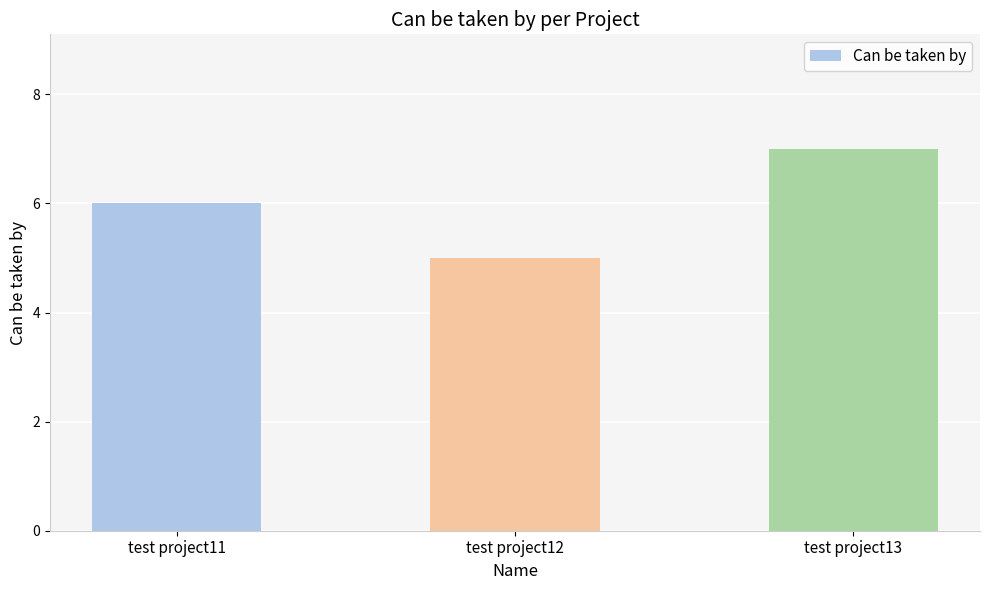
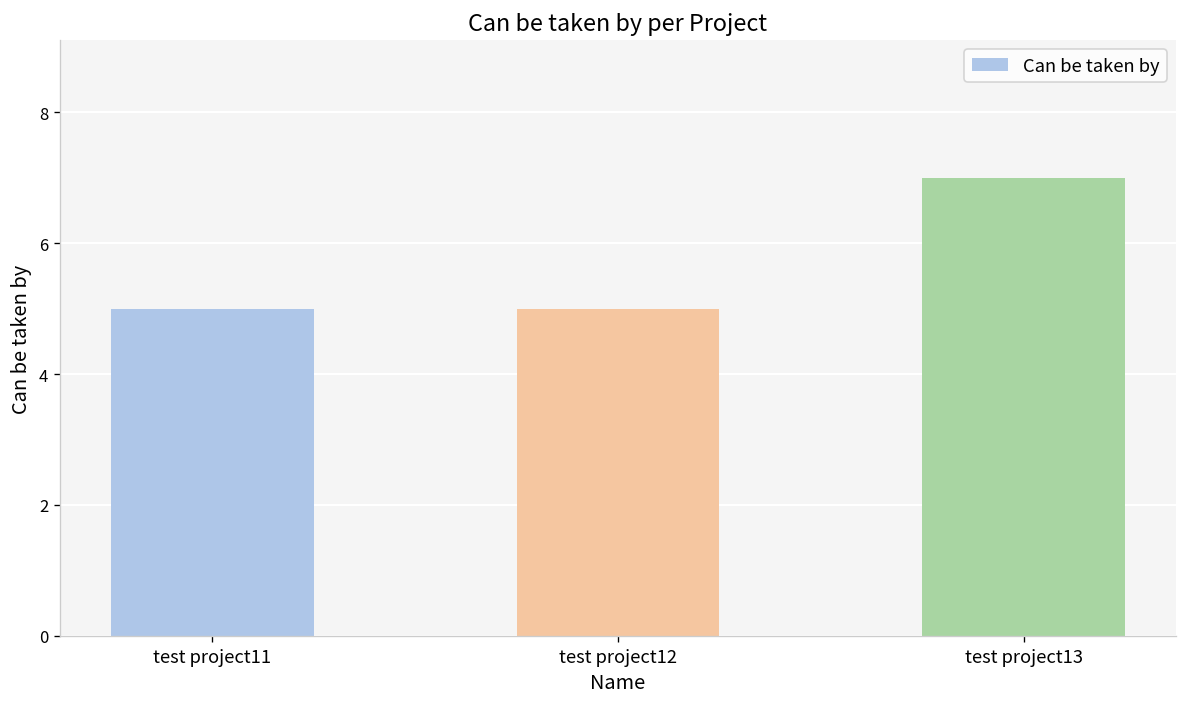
test project11: 6 -> 5
